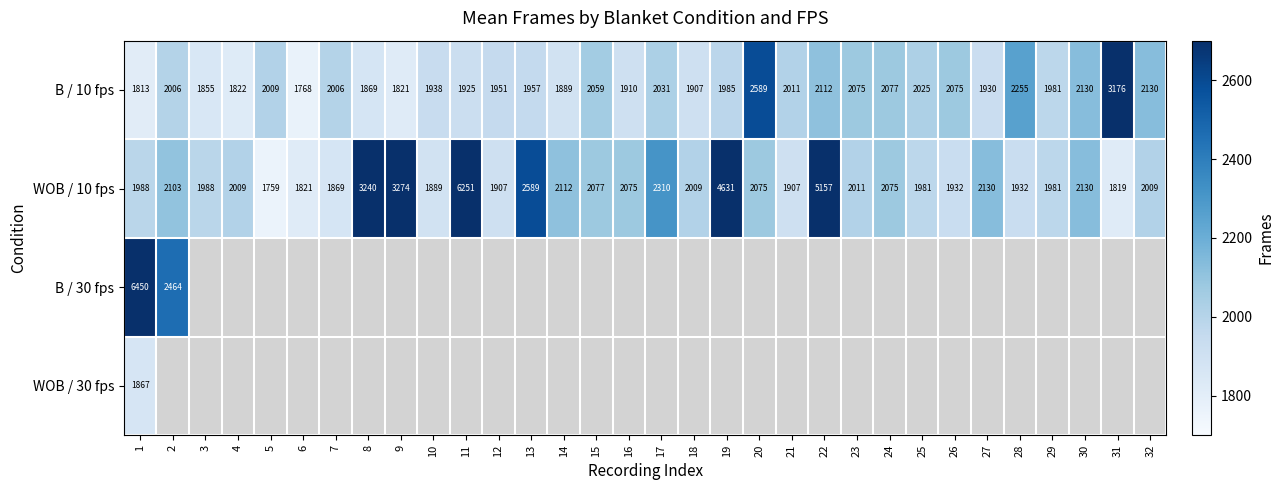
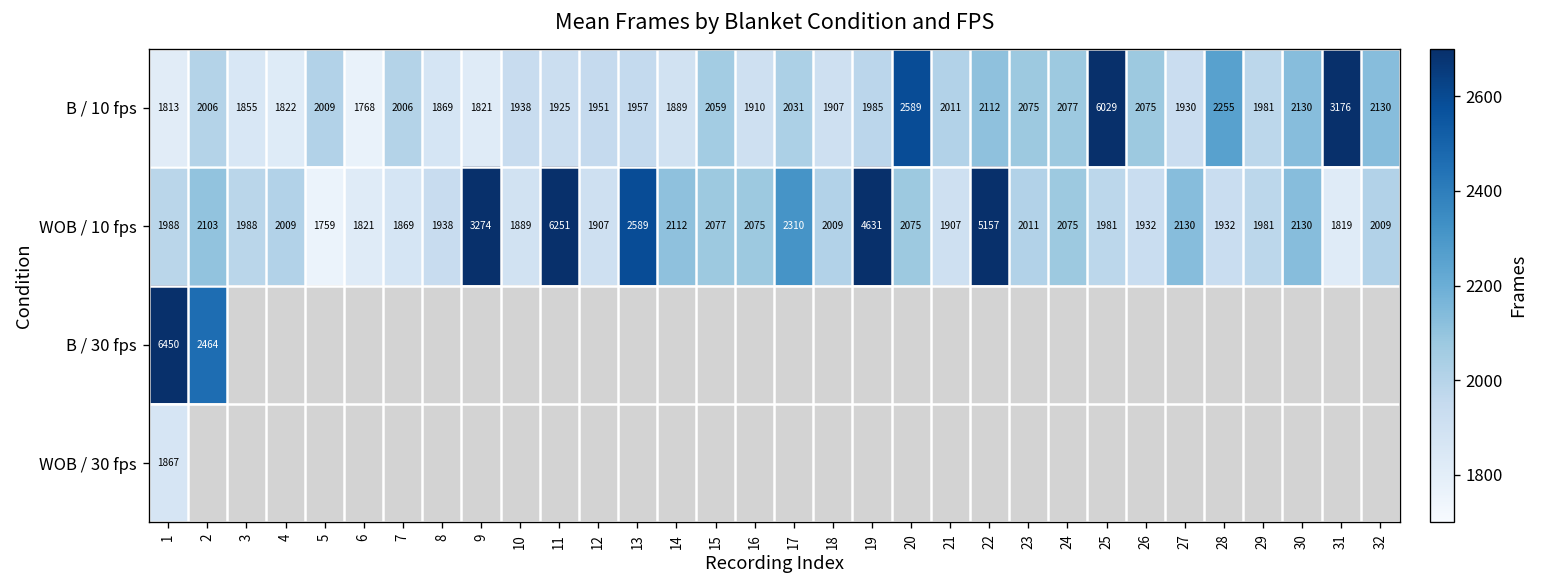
B / 10 fps, 25: 2025 -> 6029
WOB / 10 fps, 8: 3240 -> 1938
